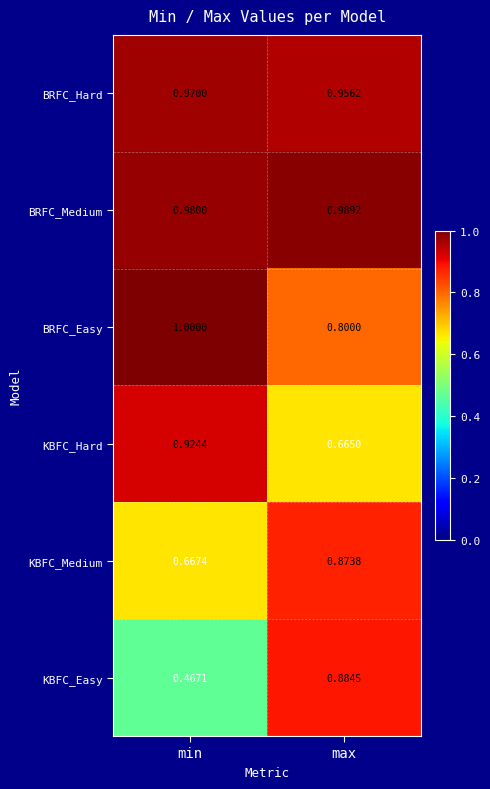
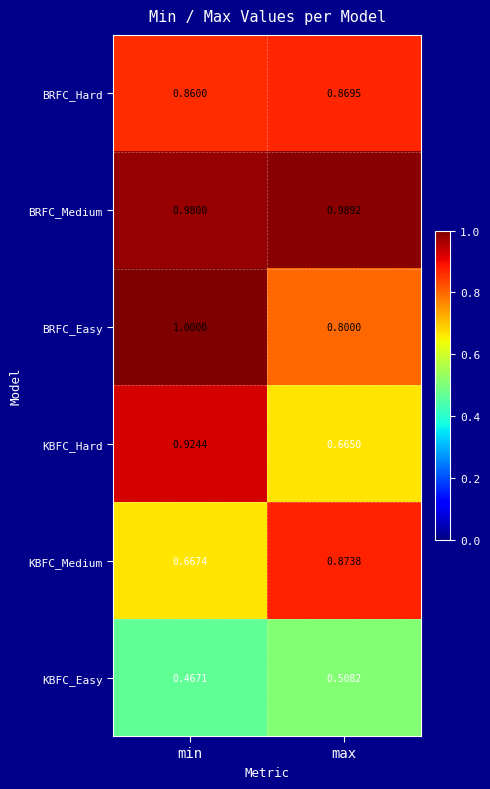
BRFC_Hard, min: 0.9700 -> 0.8600
BRFC_Hard, max: 0.9562 -> 0.8695
KBFC_Easy, max: 0.8845 -> 0.5082
